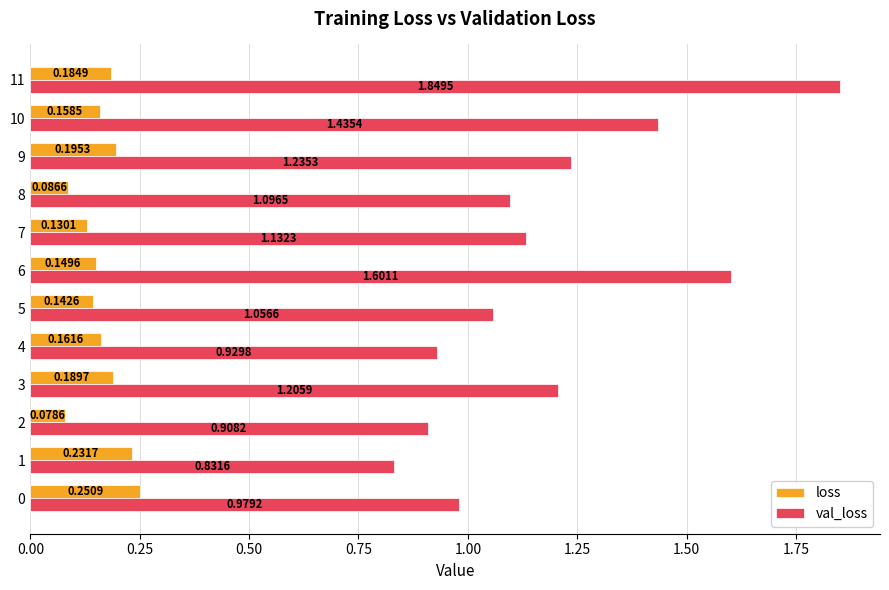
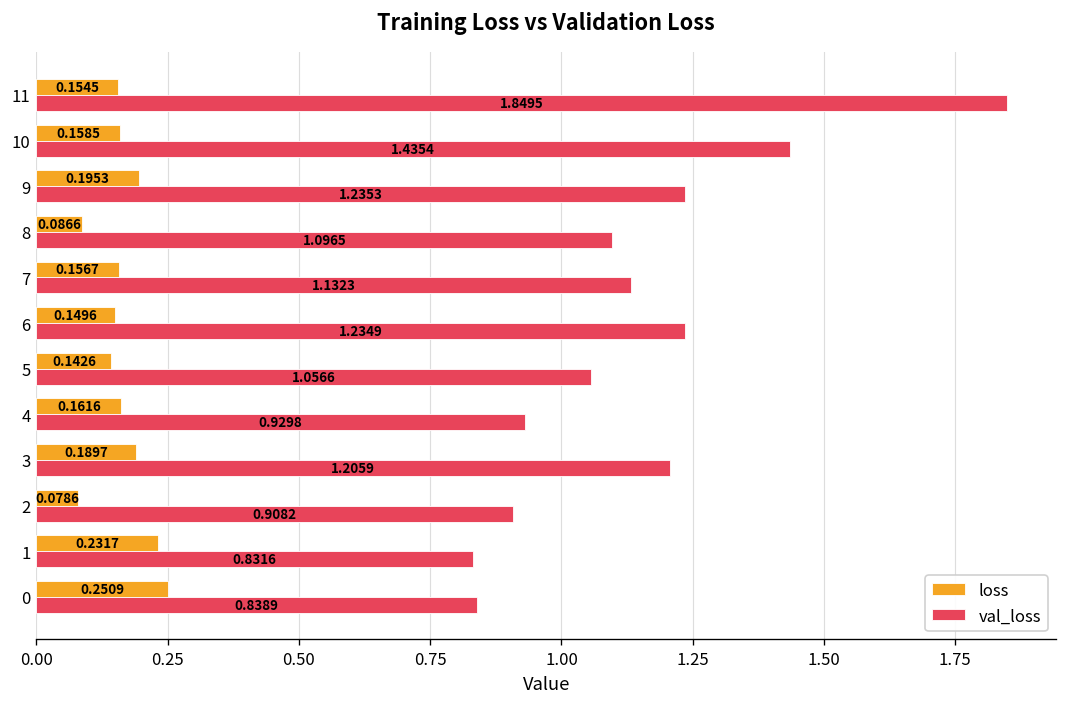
loss, 11: 0.1849 -> 0.1545
loss, 7: 0.1301 -> 0.1567
val_loss, 6: 1.6011 -> 1.2349
val_loss, 0: 0.9792 -> 0.8389
